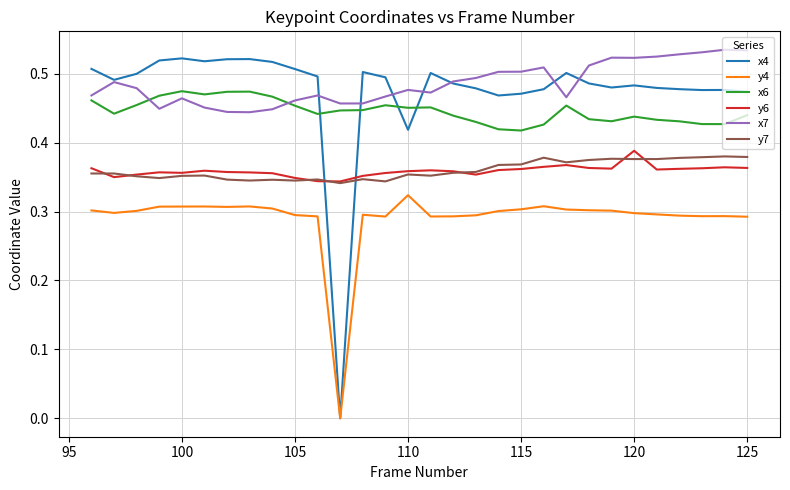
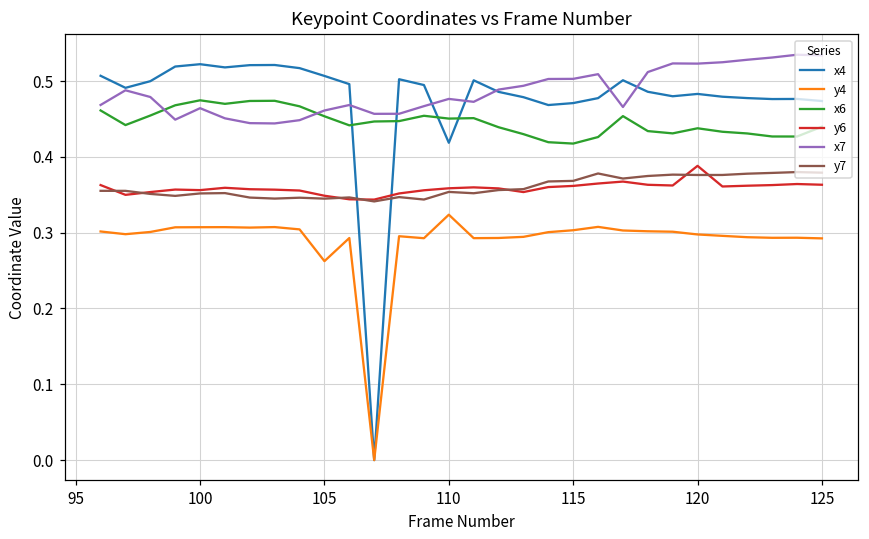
y4, 105: 0.29 -> 0.26
